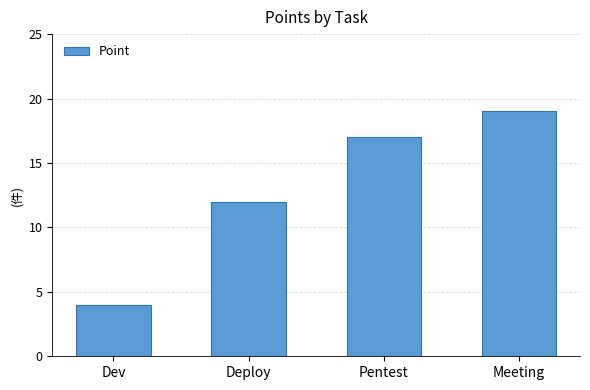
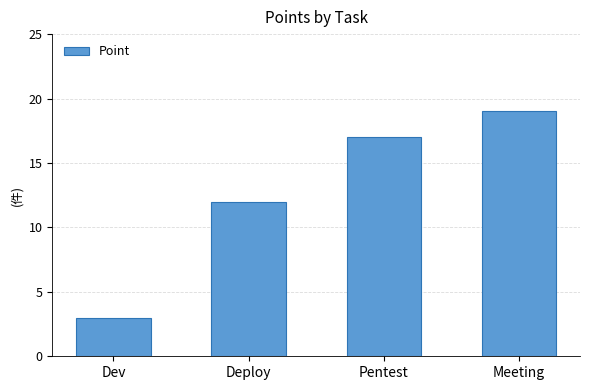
Dev: 4 -> 3
